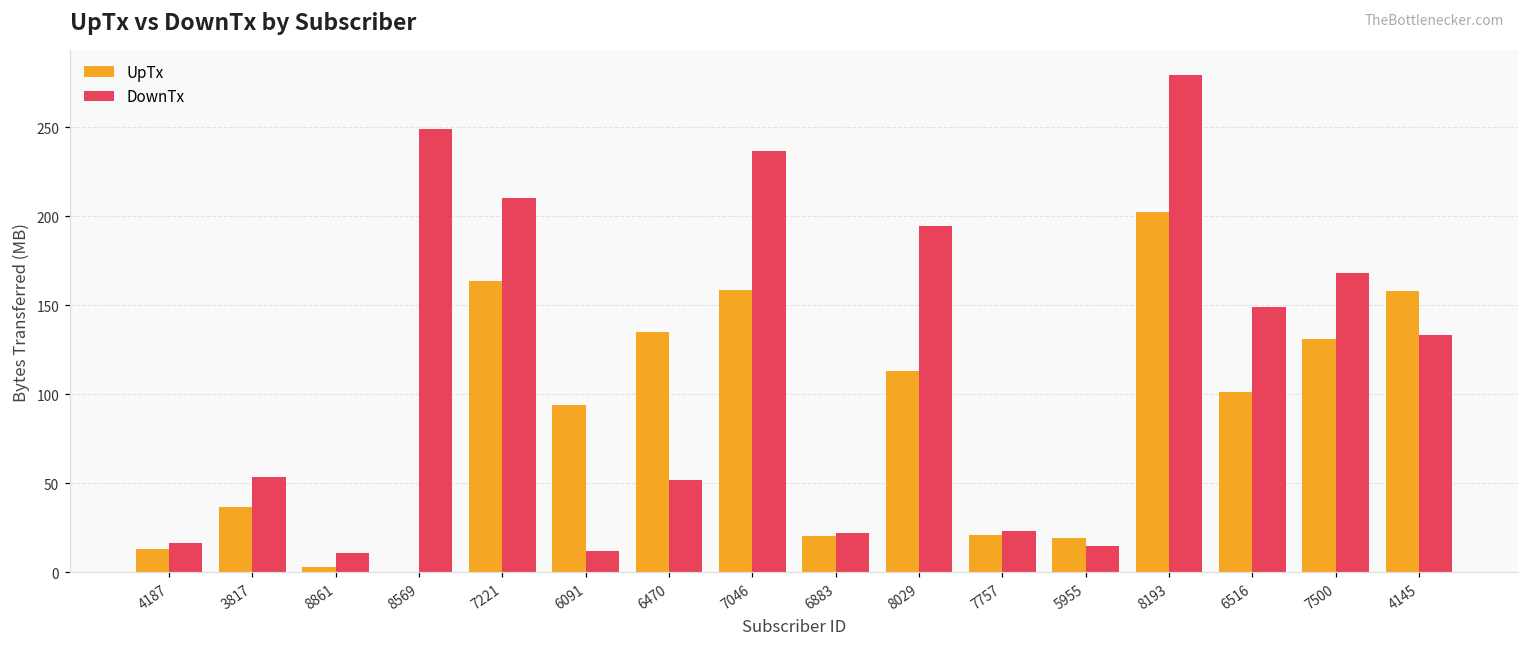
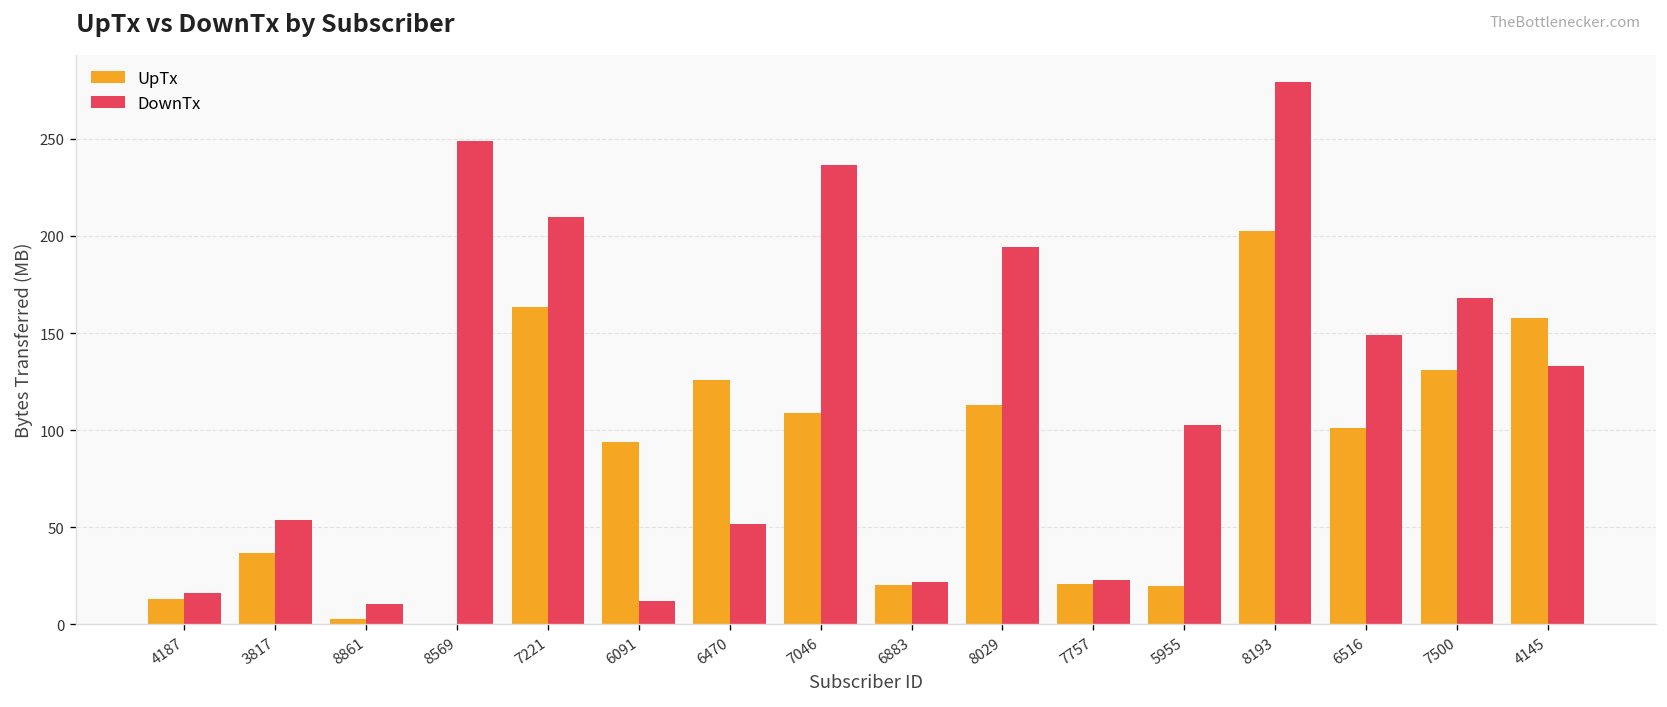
UpTx, 6470: 135 -> 126
UpTx, 7046: 159 -> 109
DownTx, 5955: 15 -> 103
